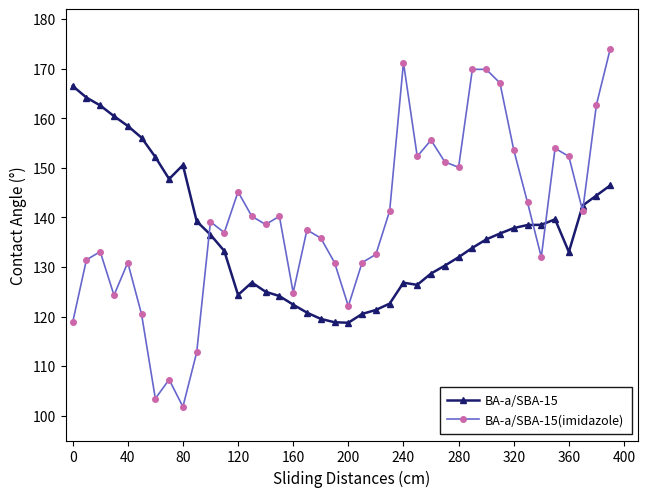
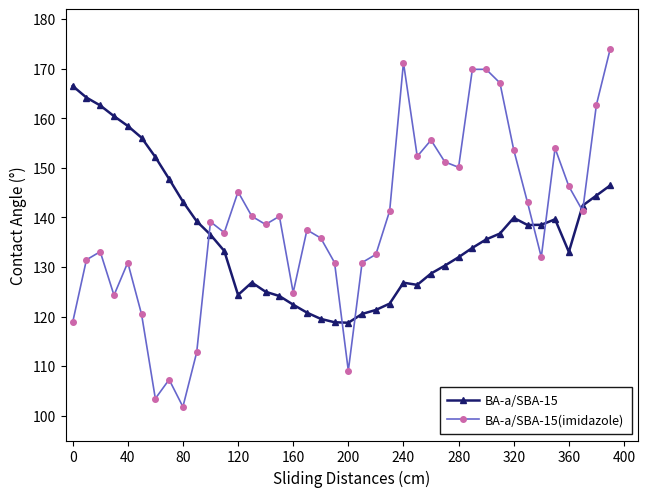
BA-a/SBA-15, 80: 151 -> 143
BA-a/SBA-15(imidazole), 200: 122 -> 109
BA-a/SBA-15, 320: 138 -> 140
BA-a/SBA-15(imidazole), 360: 152 -> 146
